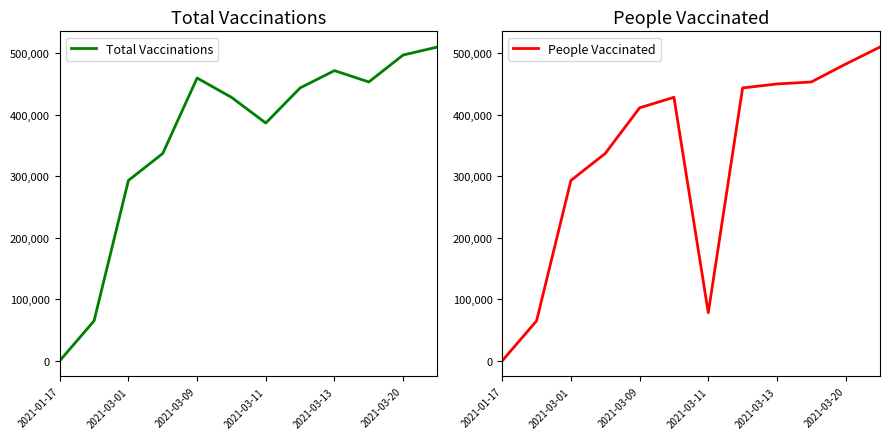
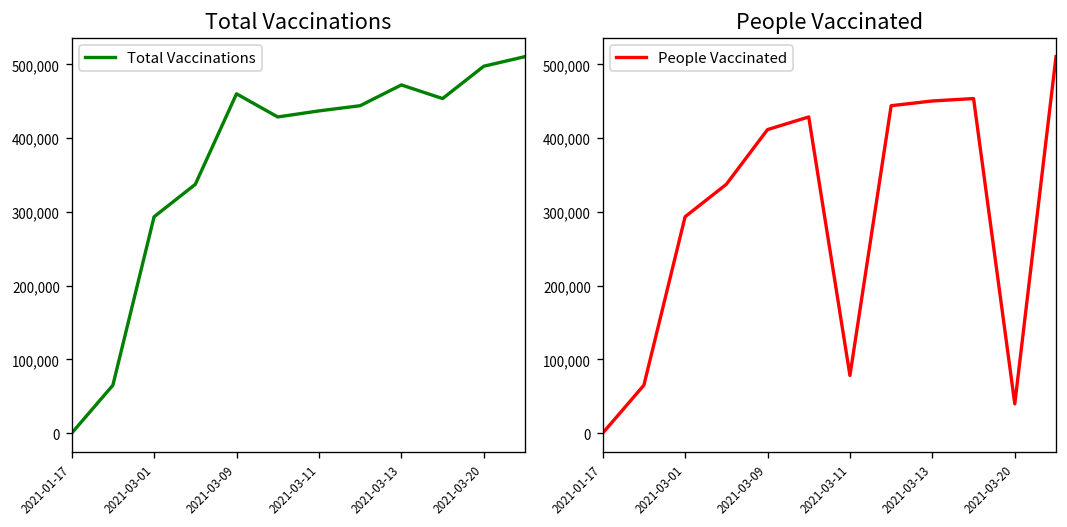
Total Vaccinations, 2021-03-11: 390,000 -> 440,000
People Vaccinated, 2021-03-20: 480,000 -> 40,000
